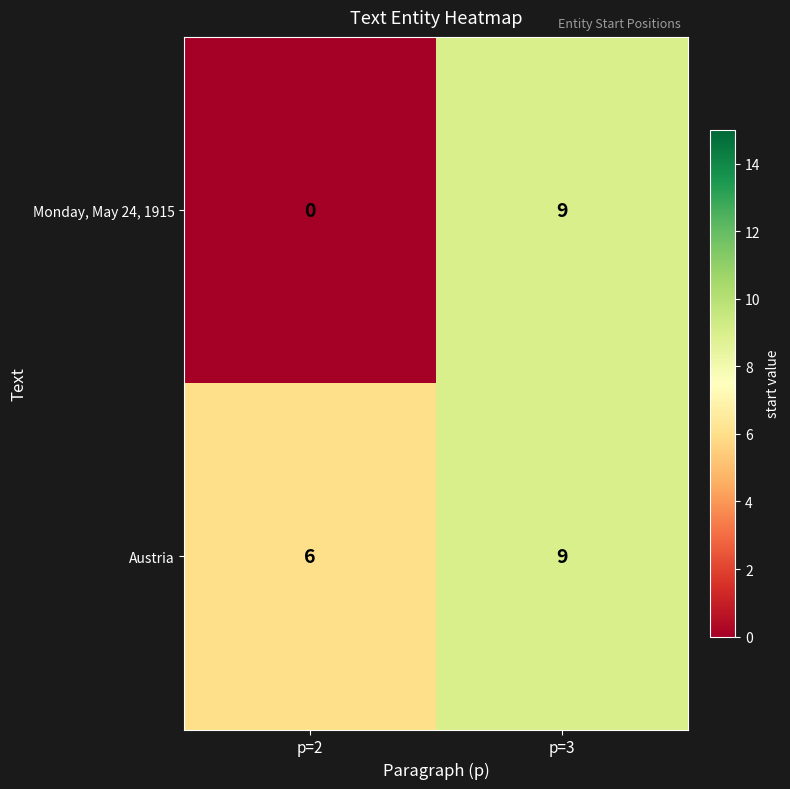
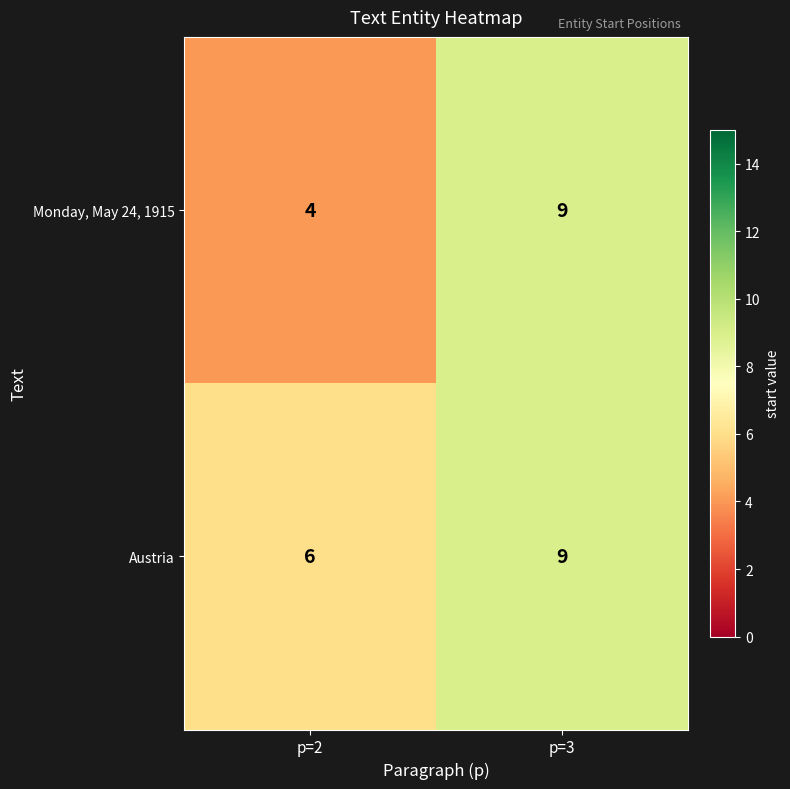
Monday, May 24, 1915, p=2: 0 -> 4
